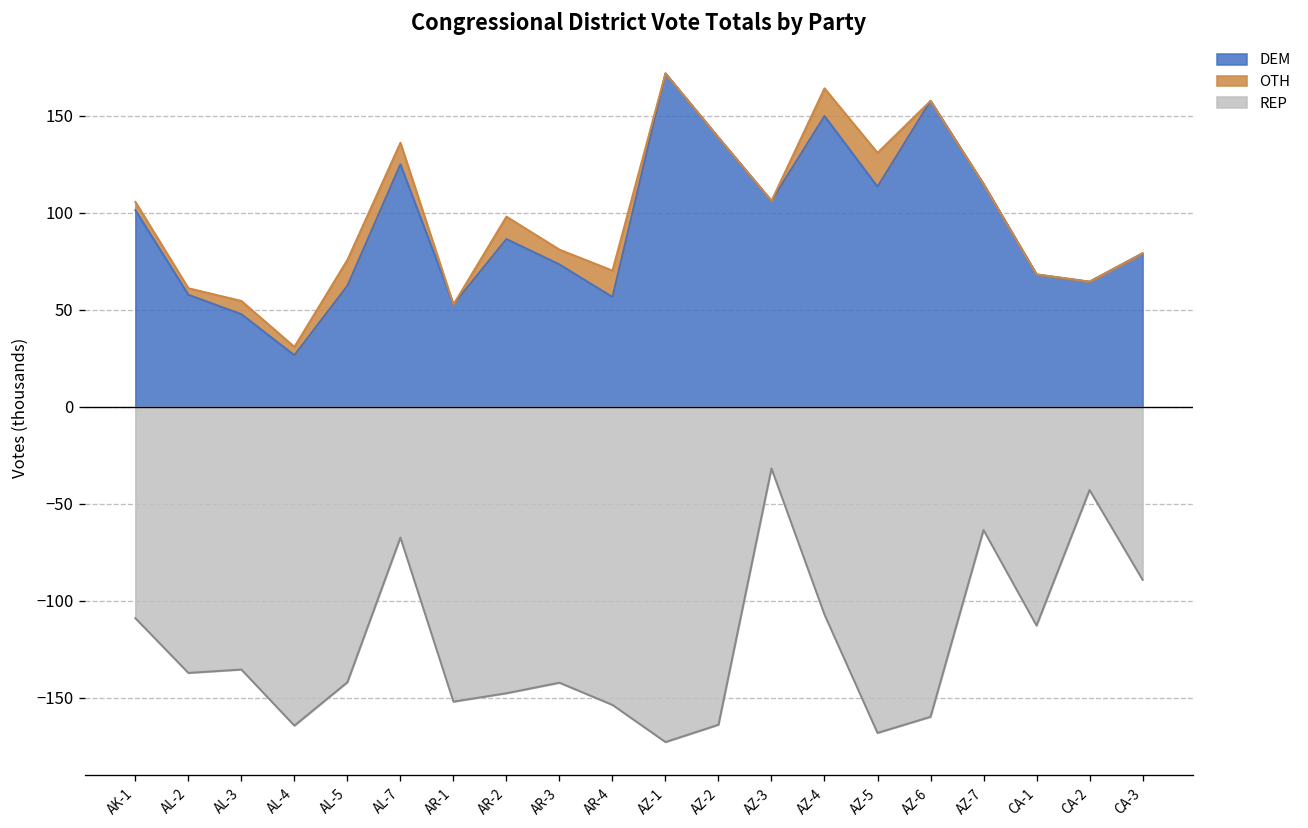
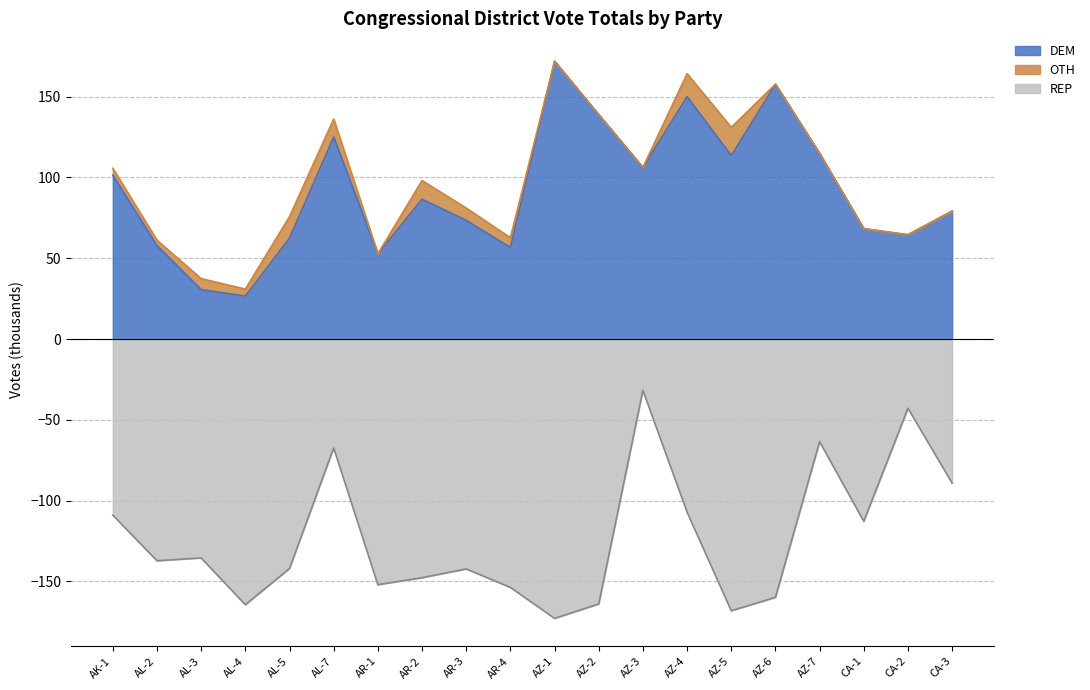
DEM, AL-3: 48 -> 31
OTH, AR-4: 14 -> 6
